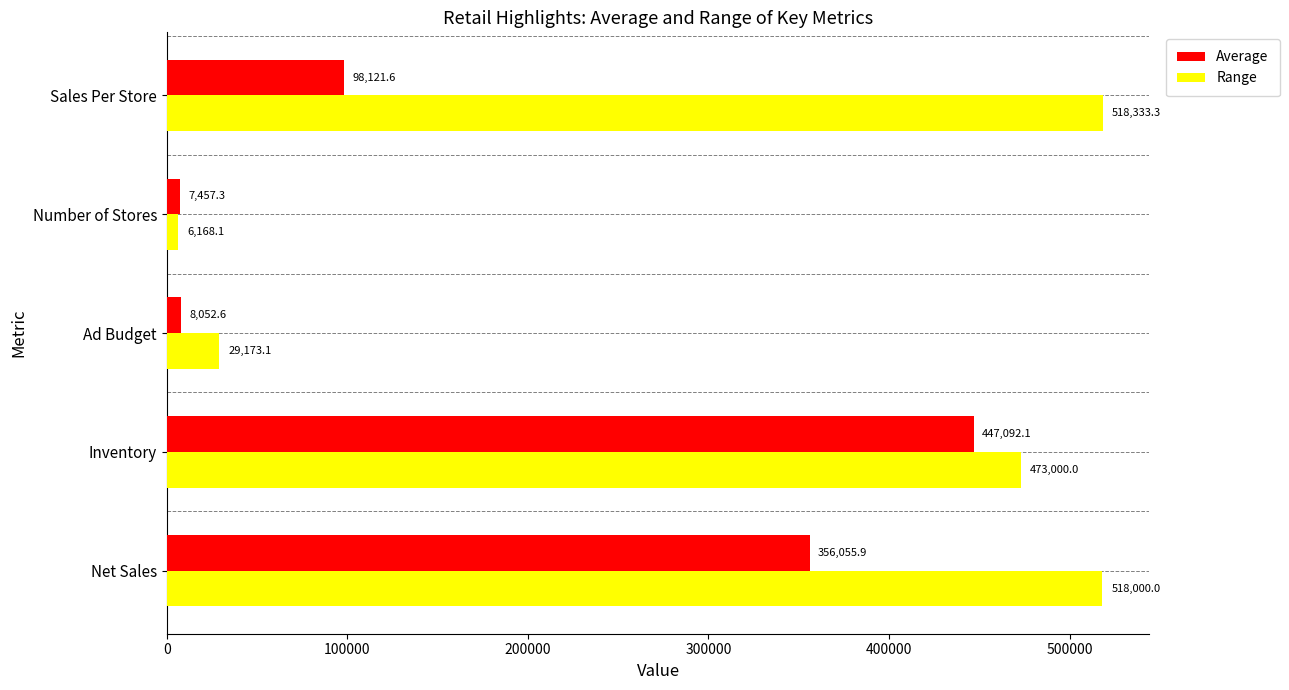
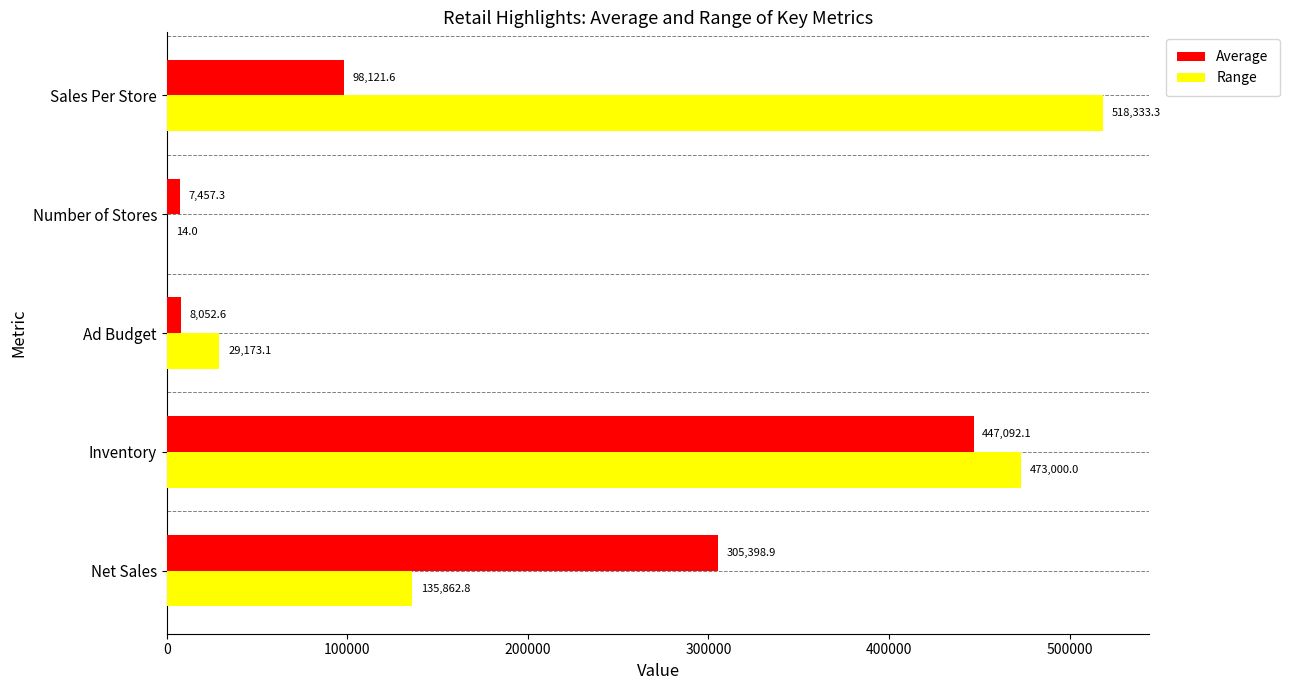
Range, Number of Stores: 6,168.1 -> 14.0
Average, Net Sales: 356,055.9 -> 305,398.9
Range, Net Sales: 518,000.0 -> 135,862.8
